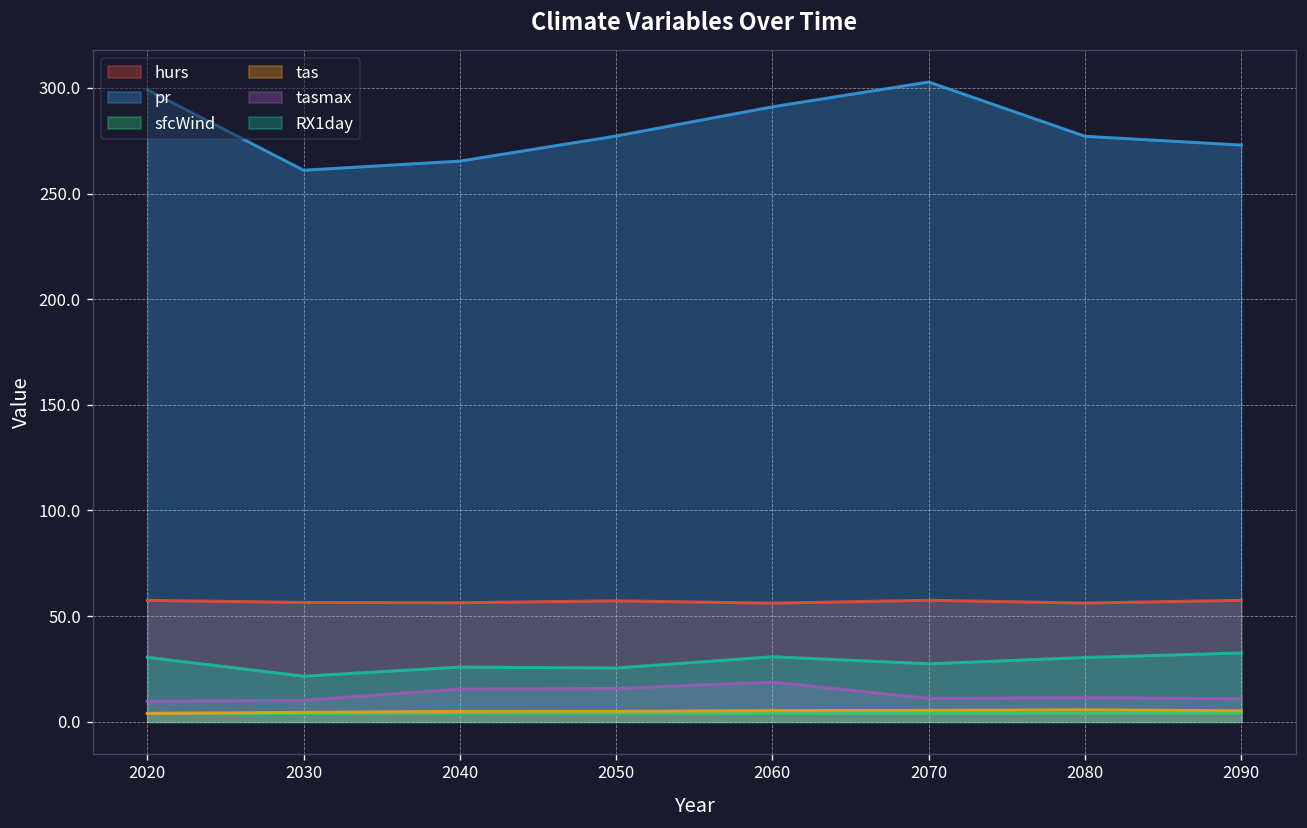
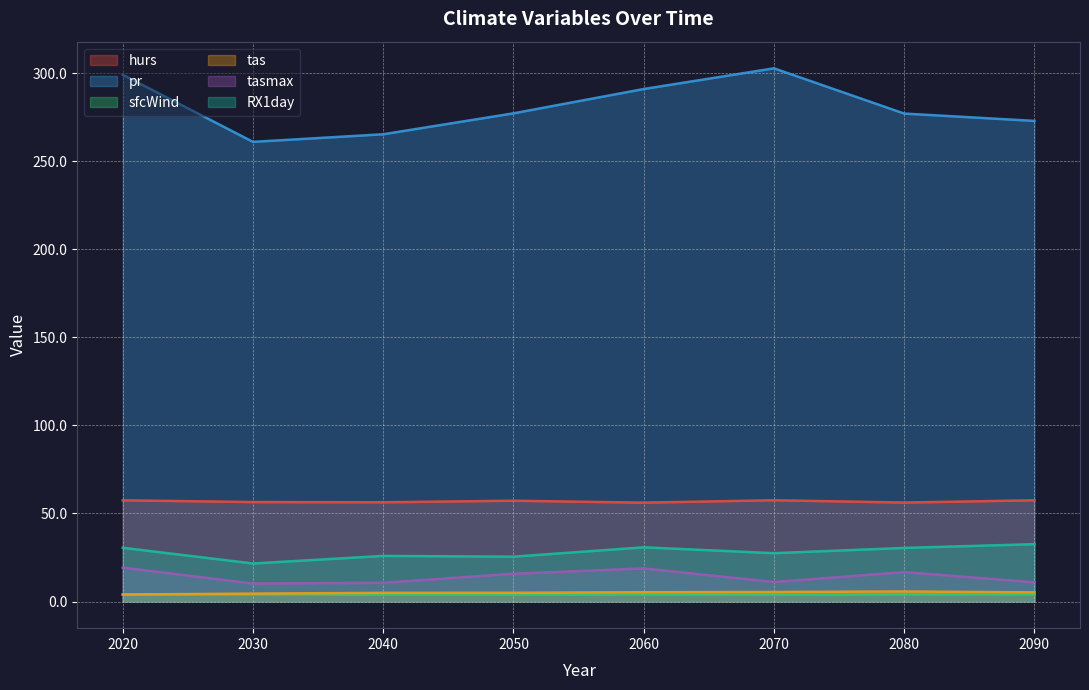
tasmax, 2020: 10 -> 19
tasmax, 2040: 15 -> 11
tasmax, 2080: 11 -> 17
